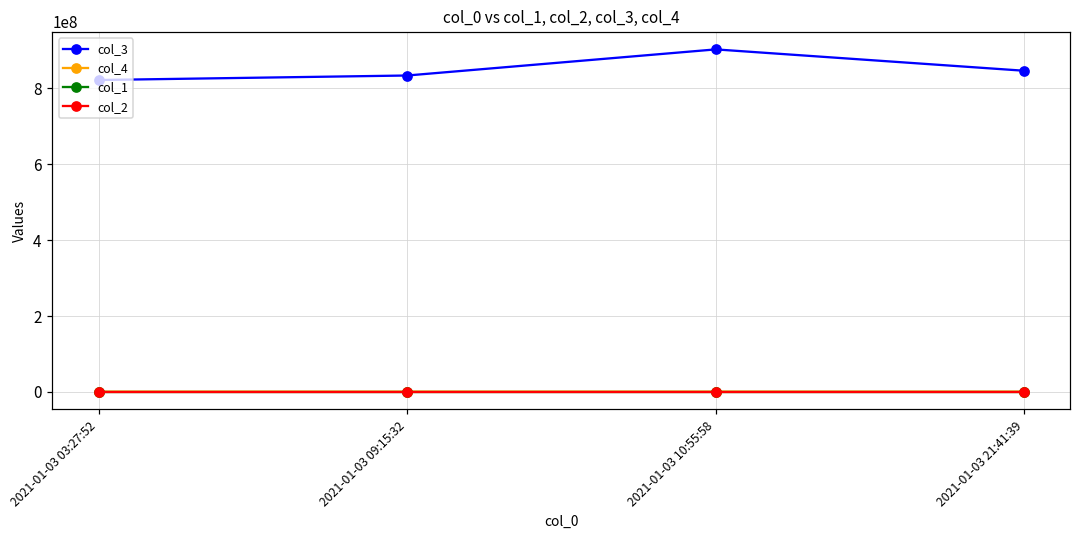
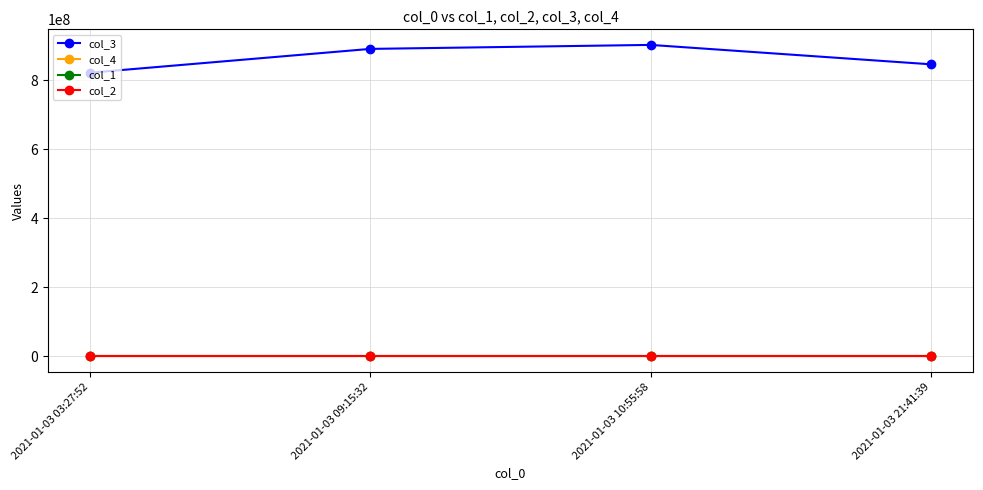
col_3, 2021-01-03 09:15:32: 830000000 -> 890000000
